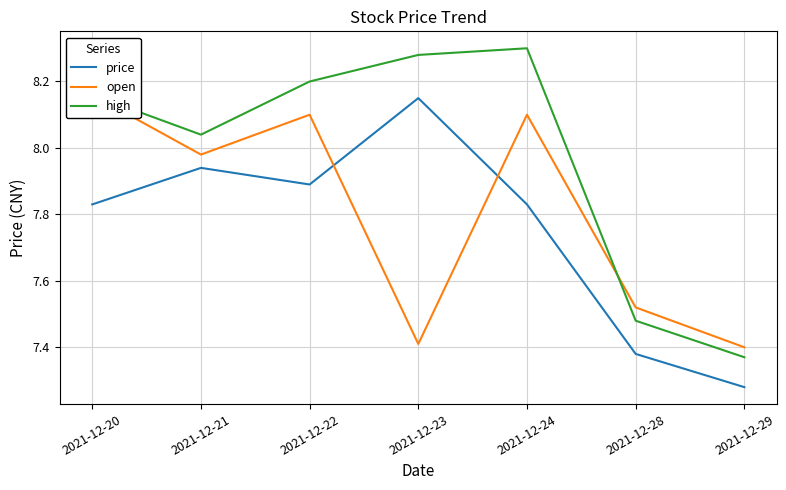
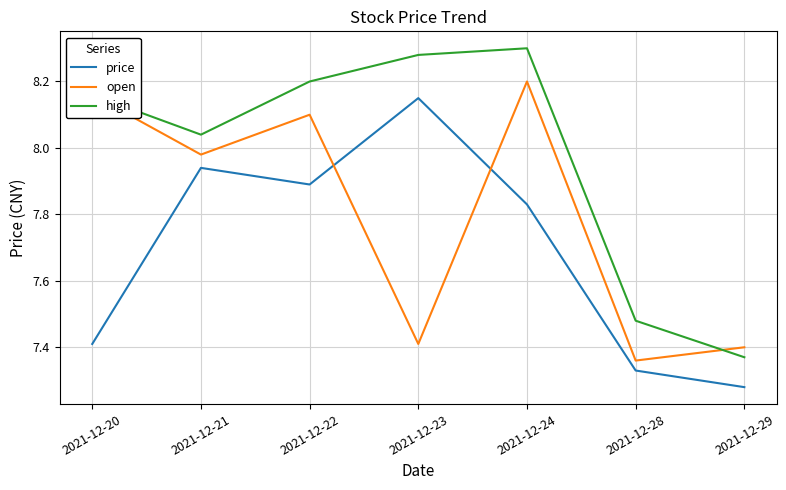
price, 2021-12-20: 7.83 -> 7.41
open, 2021-12-24: 8.1 -> 8.2
price, 2021-12-28: 7.38 -> 7.33
open, 2021-12-28: 7.52 -> 7.36
